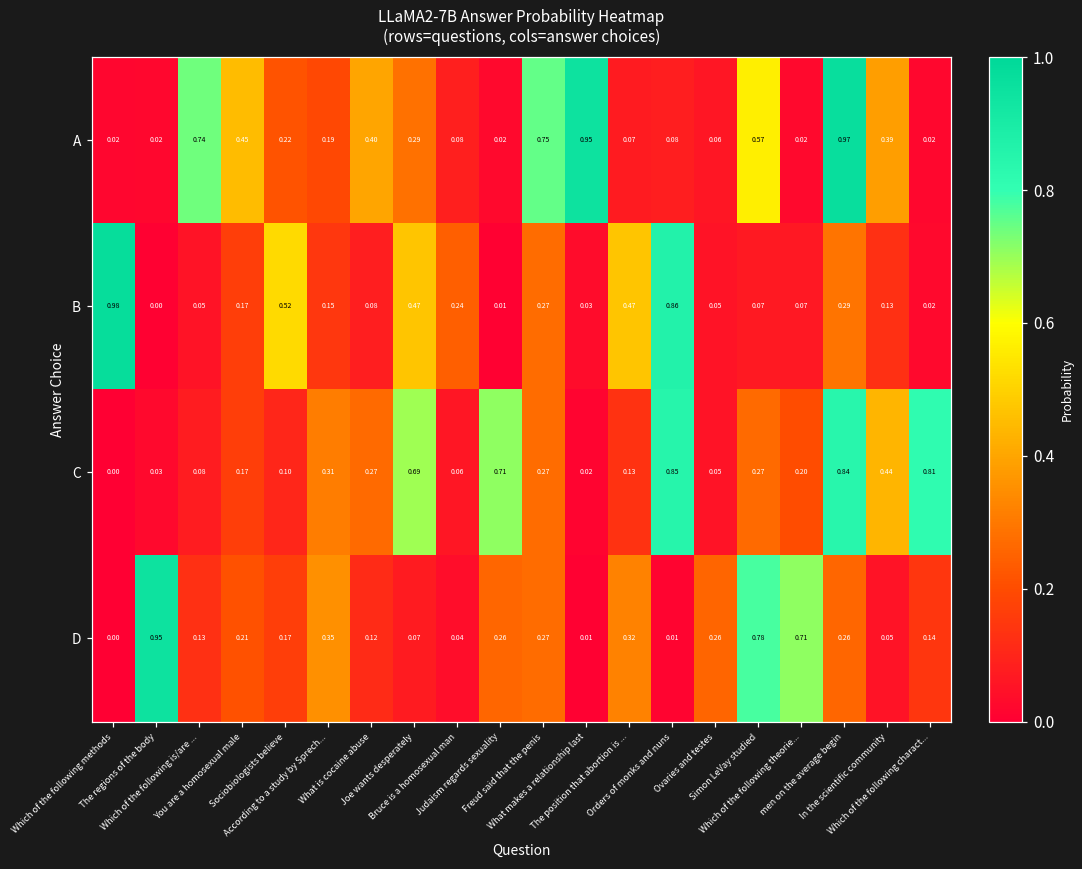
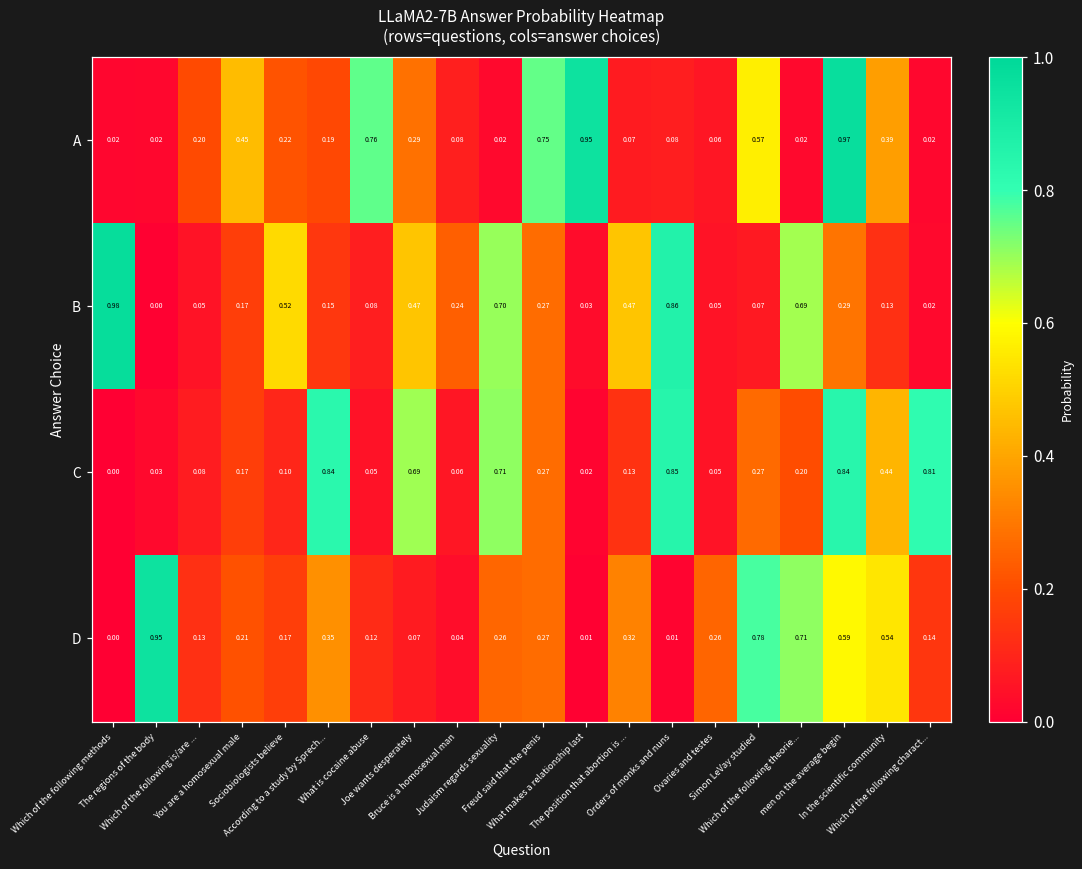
A, Which of the following is/are ...: 0.74 -> 0.20
A, What is cocaine abuse: 0.40 -> 0.76
B, Judaism regards sexuality: 0.01 -> 0.70
B, Which of the following theorie...: 0.07 -> 0.69
C, According to a study by Sprech...: 0.31 -> 0.84
C, What is cocaine abuse: 0.27 -> 0.05
D, men on the average begin: 0.26 -> 0.59
D, In the scientific community: 0.05 -> 0.54
